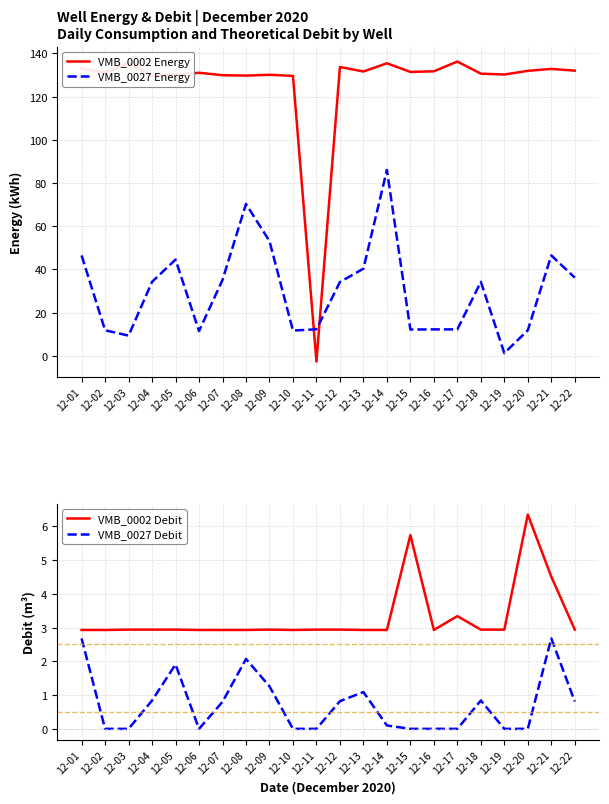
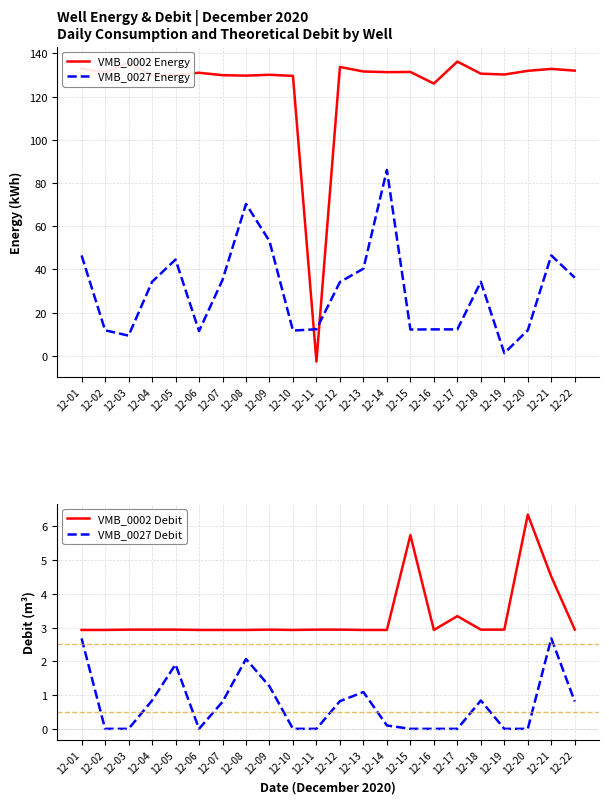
Well Energy & Debit | December 2020 Daily Consumption and Theoretical Debit by Well, VMB_0002 Energy, 12-14: 135 -> 131
Well Energy & Debit | December 2020 Daily Consumption and Theoretical Debit by Well, VMB_0002 Energy, 12-16: 132 -> 126
